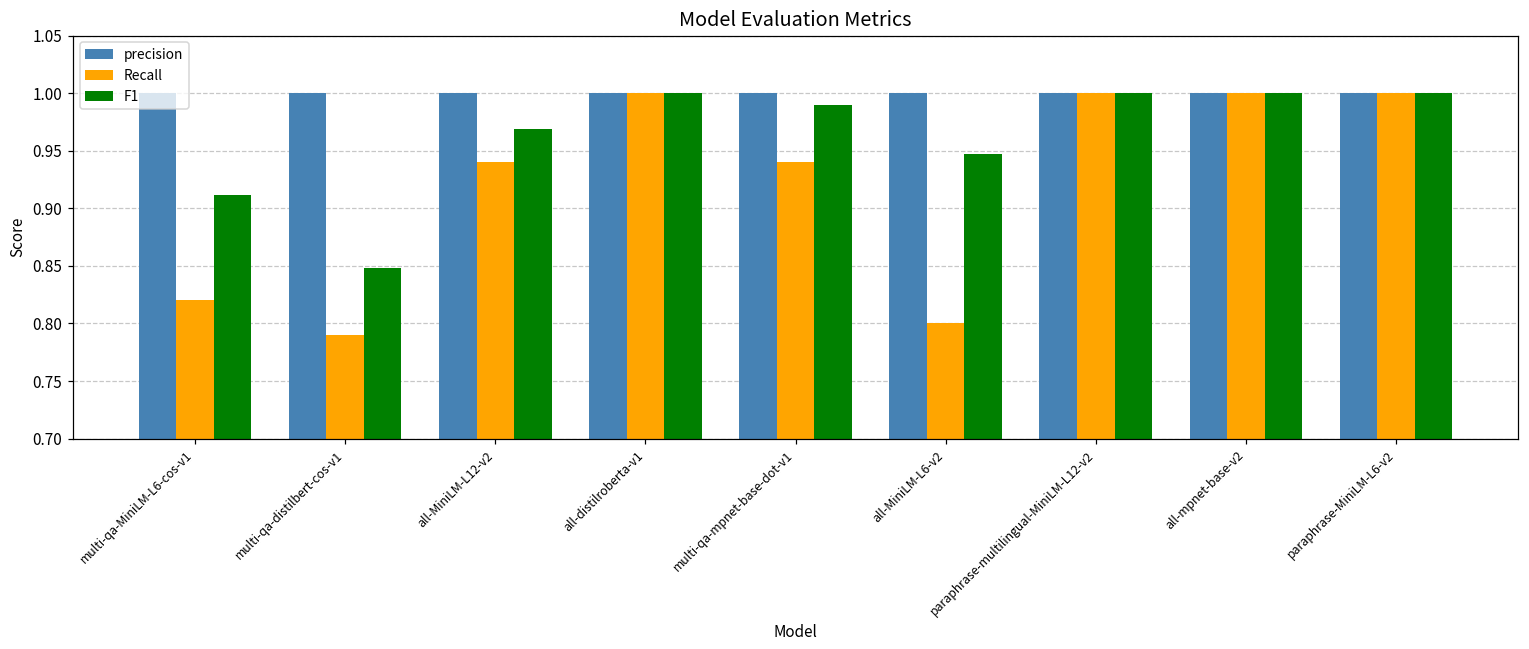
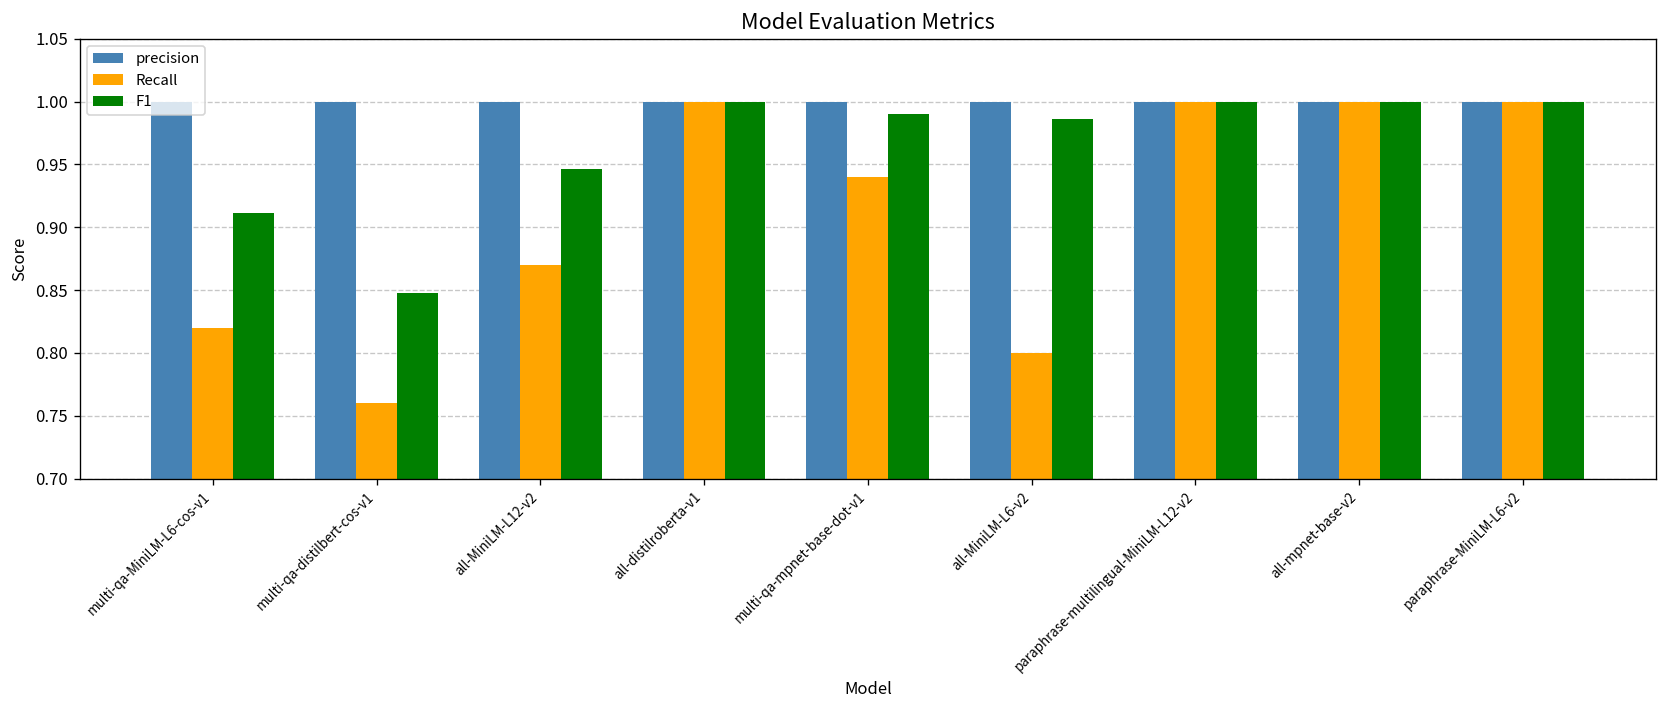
Recall, multi-qa-distilbert-cos-v1: 0.79 -> 0.76
Recall, all-MiniLM-L12-v2: 0.94 -> 0.87
F1, all-MiniLM-L12-v2: 0.969 -> 0.947
F1, all-MiniLM-L6-v2: 0.947 -> 0.986
